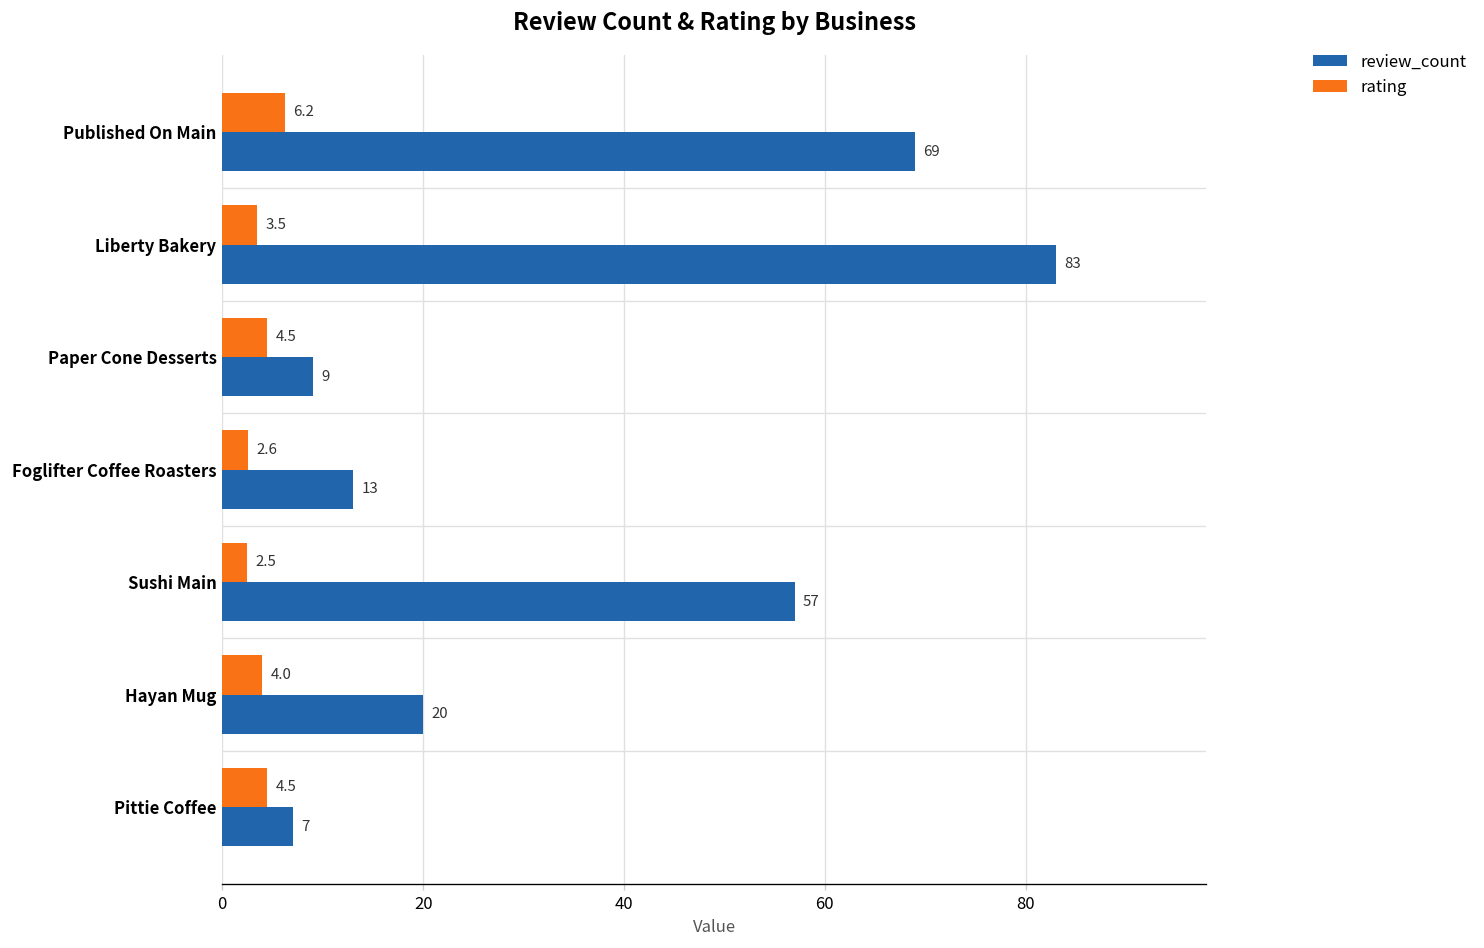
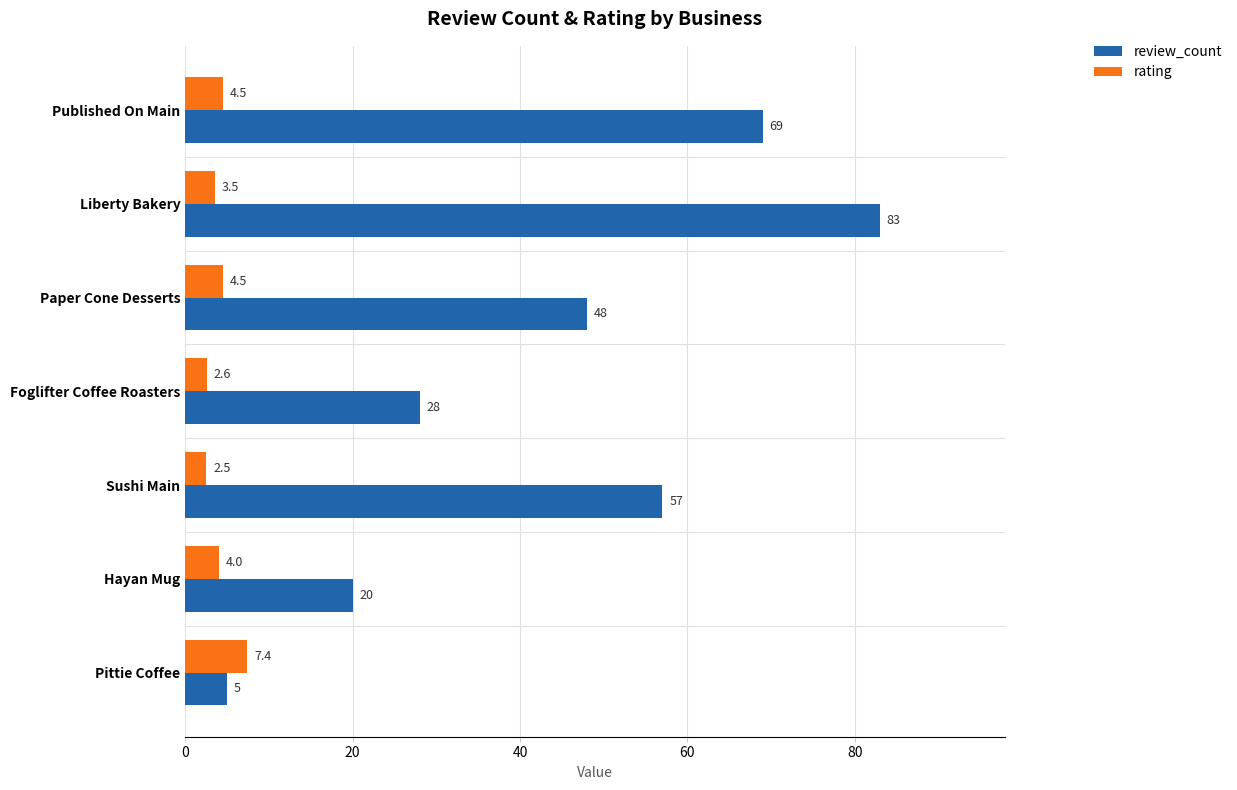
rating, Published On Main: 6.2 -> 4.5
review_count, Paper Cone Desserts: 9 -> 48
review_count, Foglifter Coffee Roasters: 13 -> 28
rating, Pittie Coffee: 4.5 -> 7.4
review_count, Pittie Coffee: 7 -> 5
